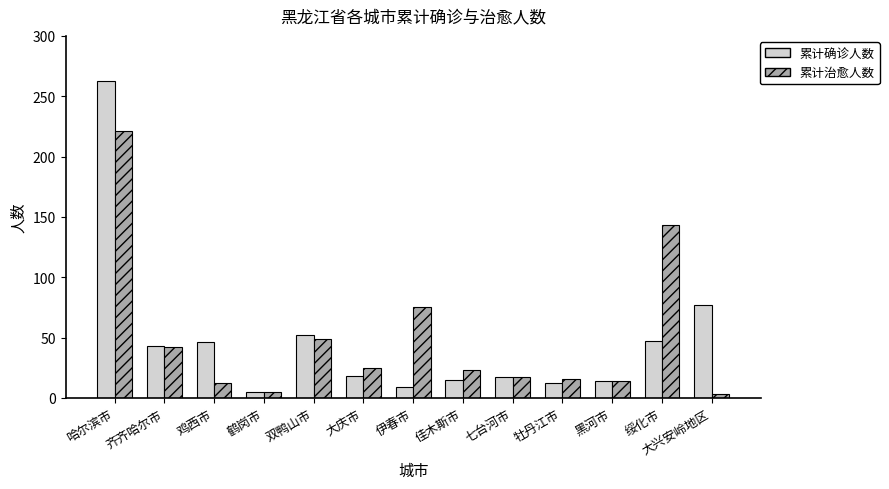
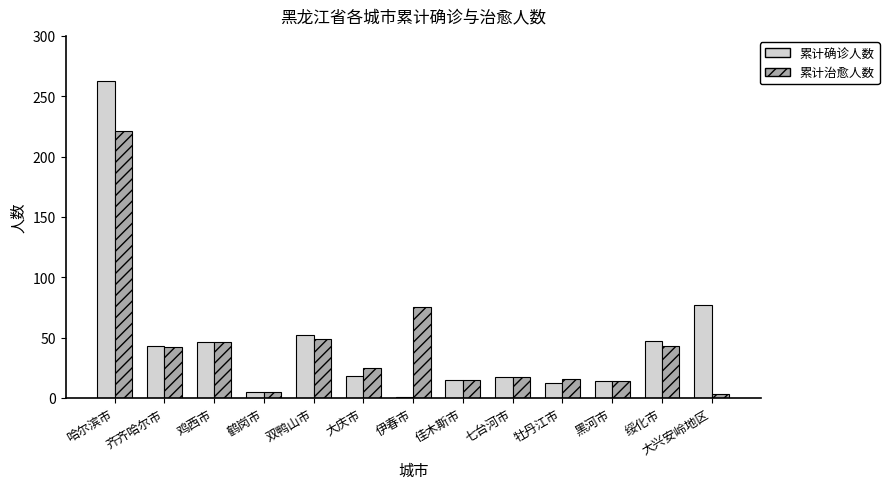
累计治愈人数, 鸡西市: 12 -> 46
累计确诊人数, 伊春市: 9 -> 1
累计治愈人数, 佳木斯市: 23 -> 15
累计治愈人数, 绥化市: 143 -> 43
